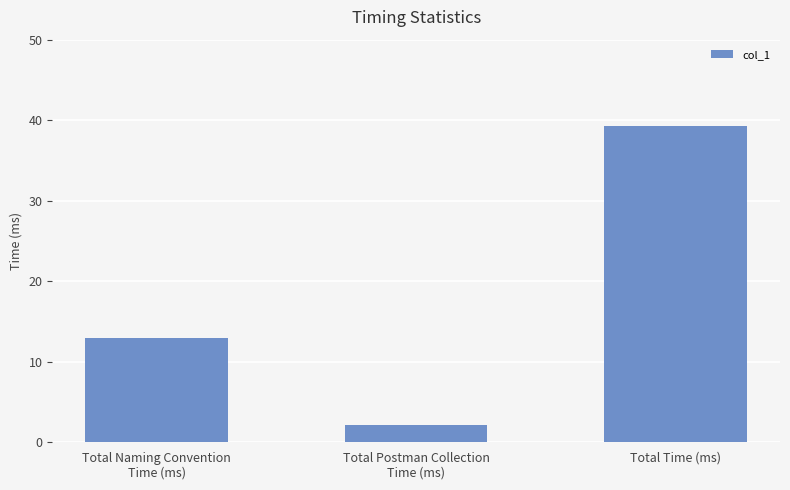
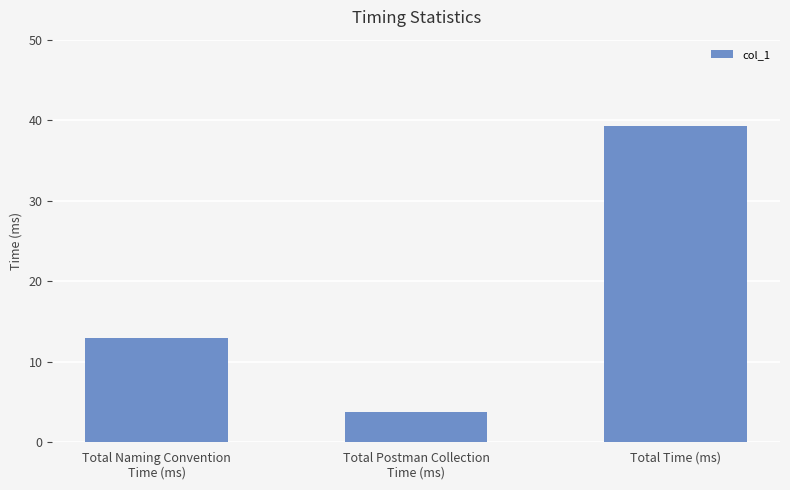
Total Postman Collection Time (ms): 2 -> 4
